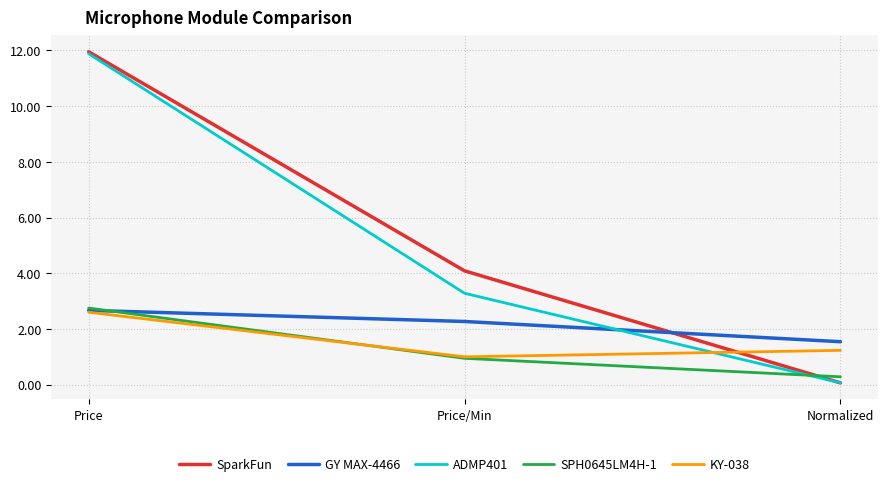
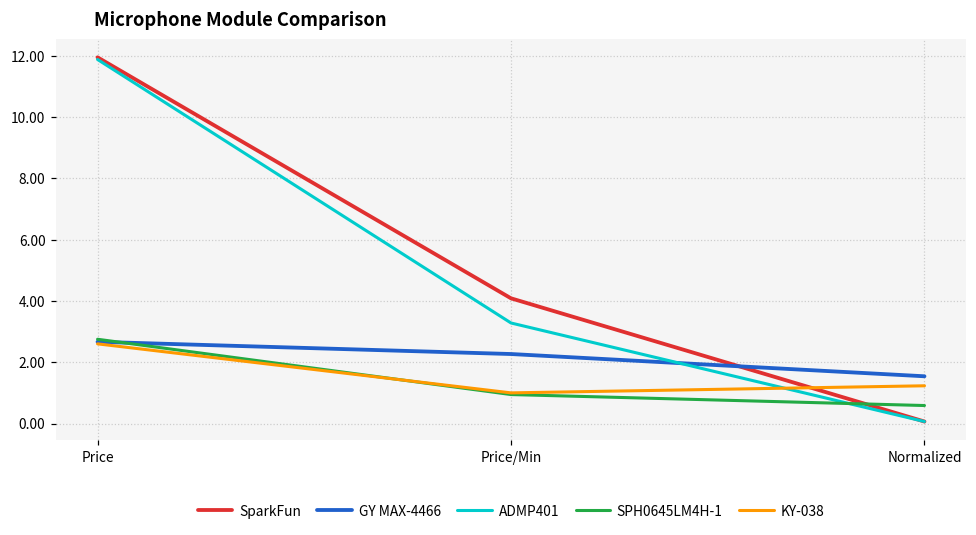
SPH0645LM4H-1, Normalized: 0.3 -> 0.6
